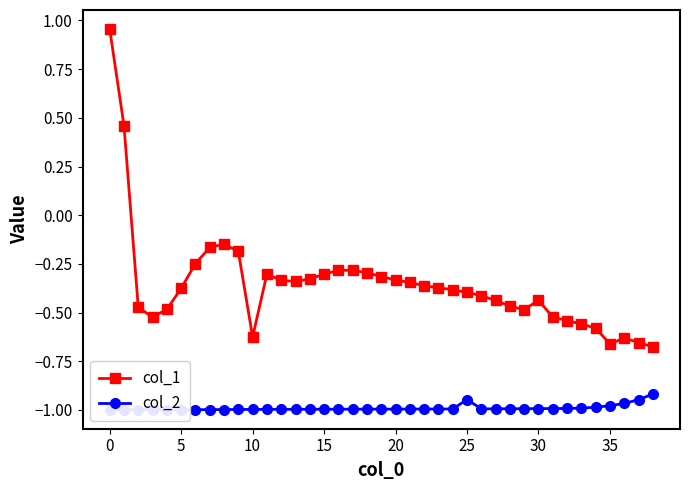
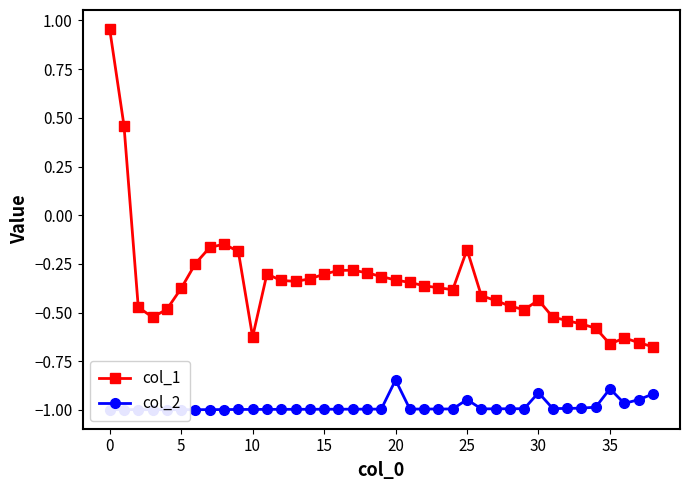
col_2, 20: -1.00 -> -0.85
col_1, 25: -0.40 -> -0.18
col_2, 30: -0.99 -> -0.91
col_2, 35: -0.98 -> -0.89
